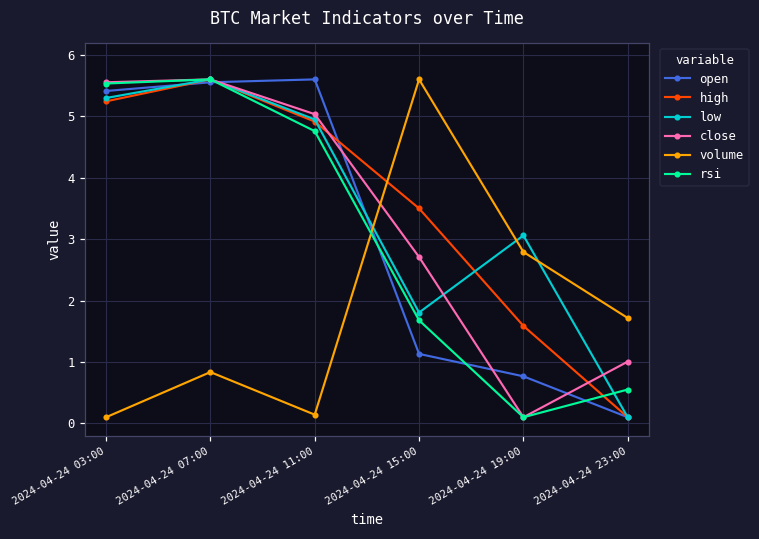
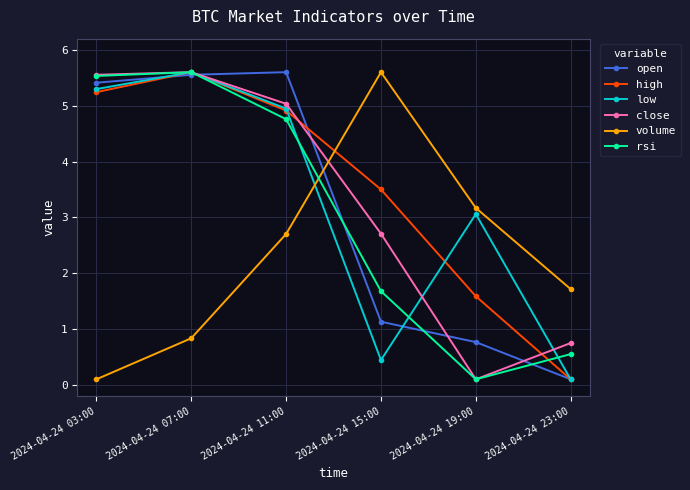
volume, 2024-04-24 11:00: 0.1 -> 2.7
low, 2024-04-24 15:00: 1.8 -> 0.4
volume, 2024-04-24 19:00: 2.8 -> 3.2
close, 2024-04-24 23:00: 1.0 -> 0.7
